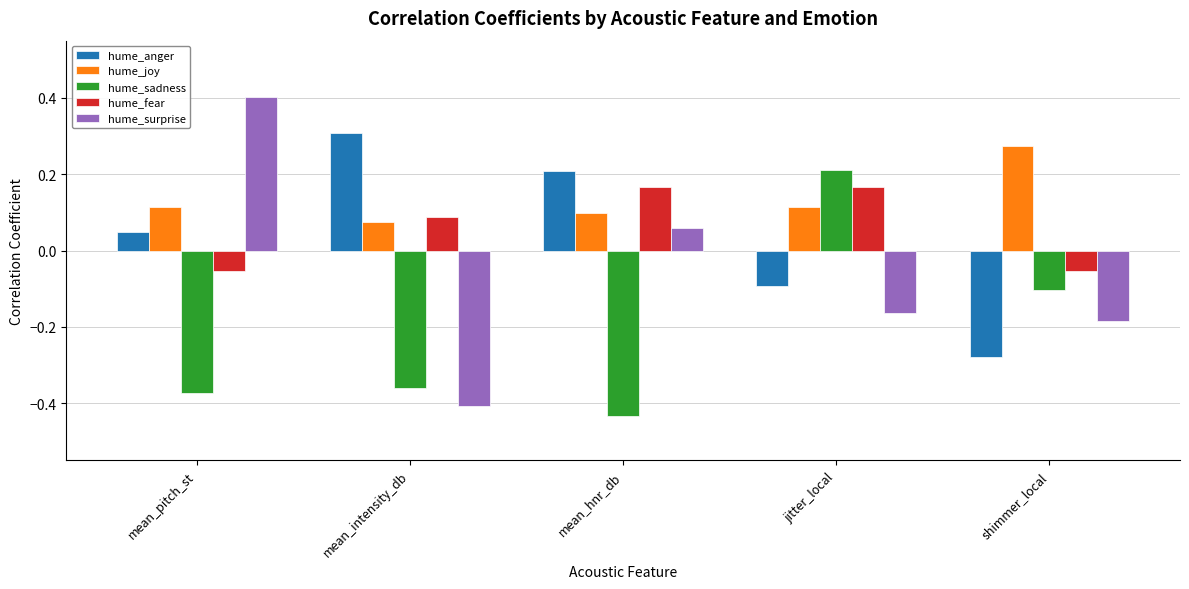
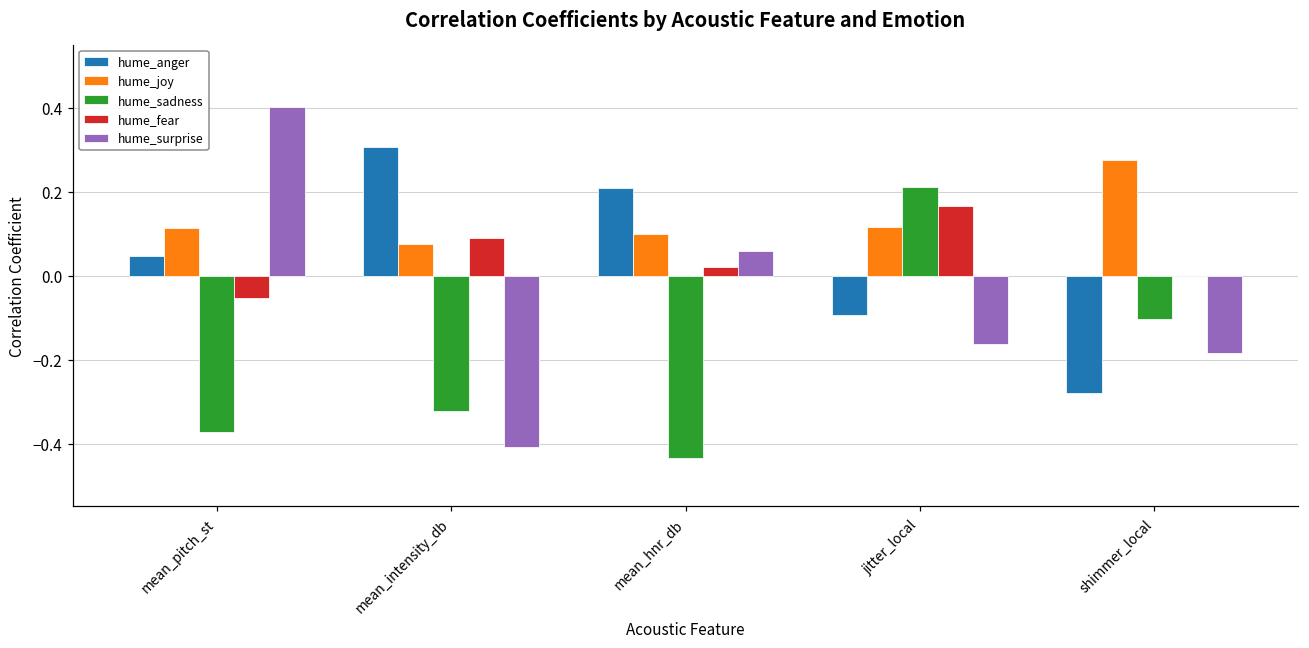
hume_sadness, mean_intensity_db: -0.36 -> -0.32
hume_fear, mean_hnr_db: 0.17 -> 0.02
hume_fear, shimmer_local: -0.05 -> 0.00
